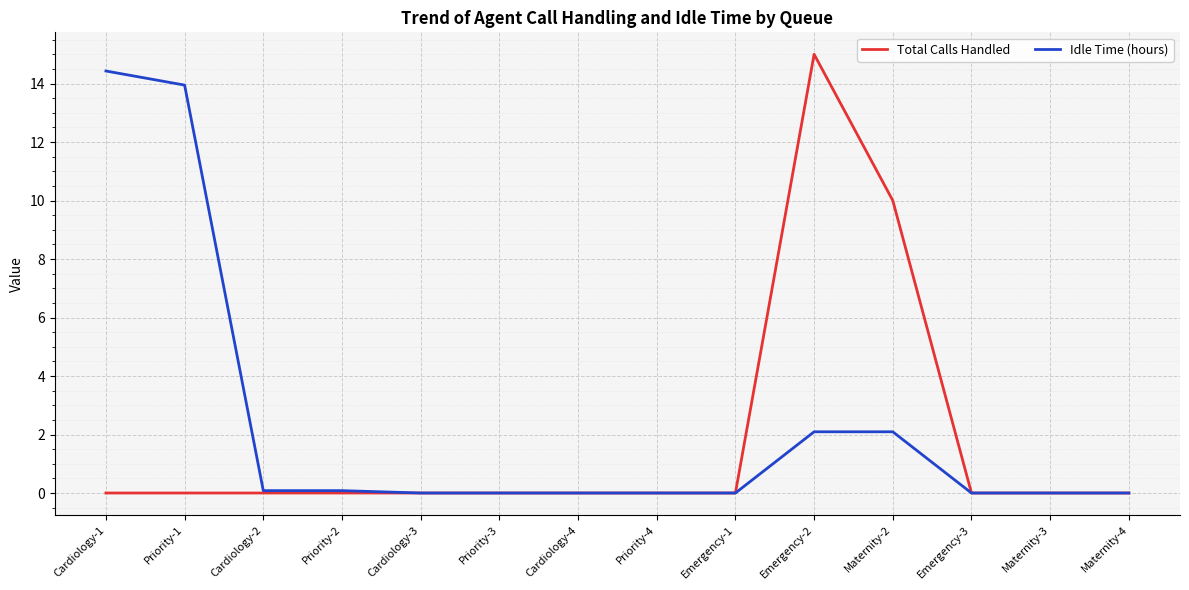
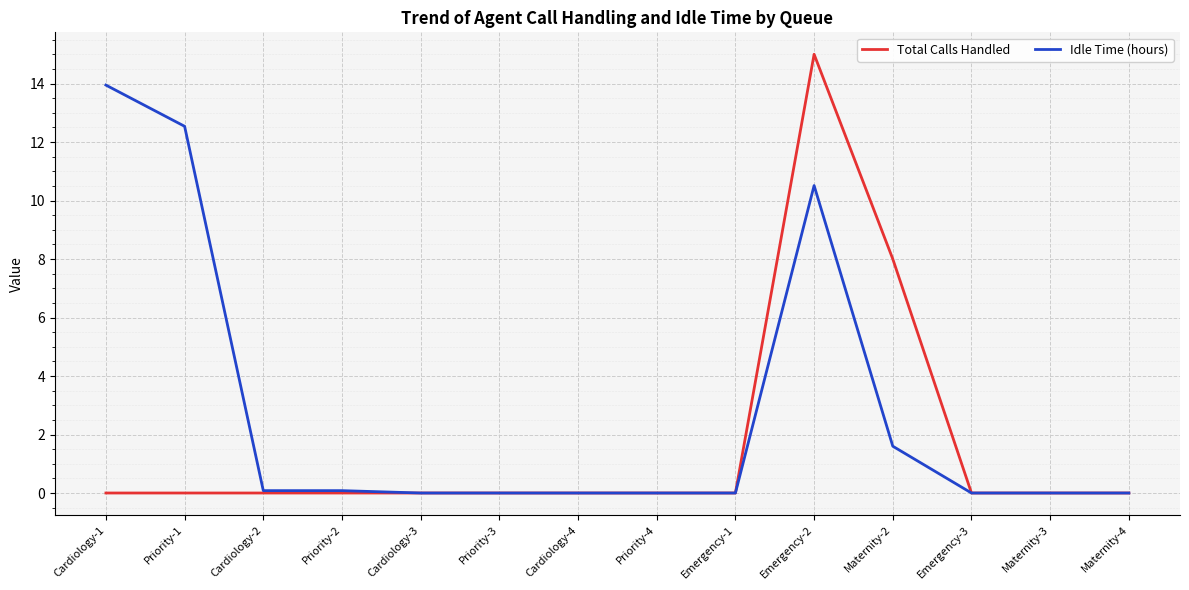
Idle Time (hours), Cardiology-1: 14.4 -> 13.9
Idle Time (hours), Priority-1: 13.9 -> 12.5
Idle Time (hours), Emergency-2: 2.1 -> 10.5
Total Calls Handled, Maternity-2: 10 -> 8
Idle Time (hours), Maternity-2: 2.1 -> 1.6
